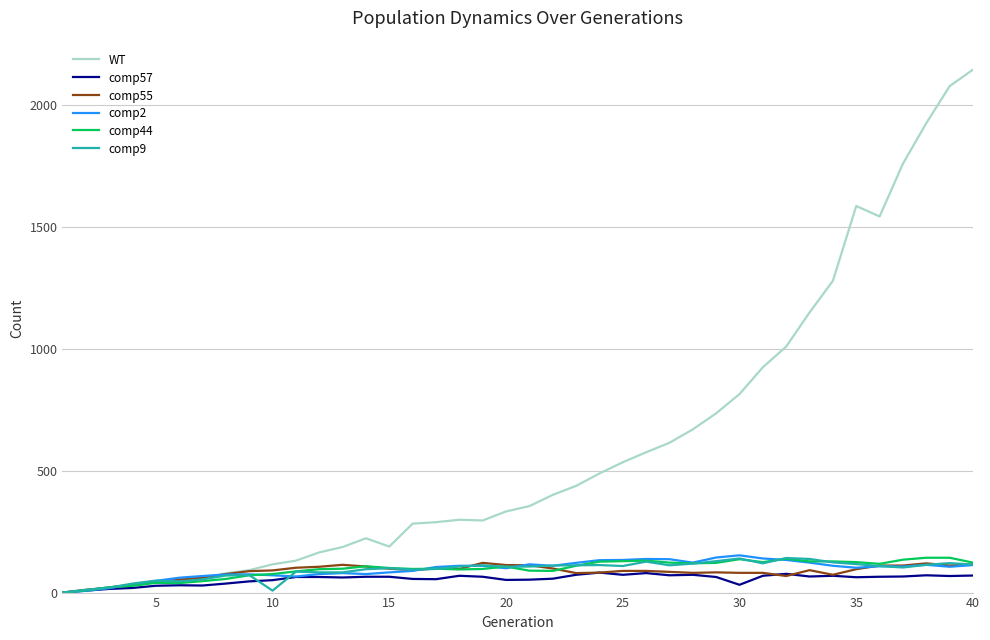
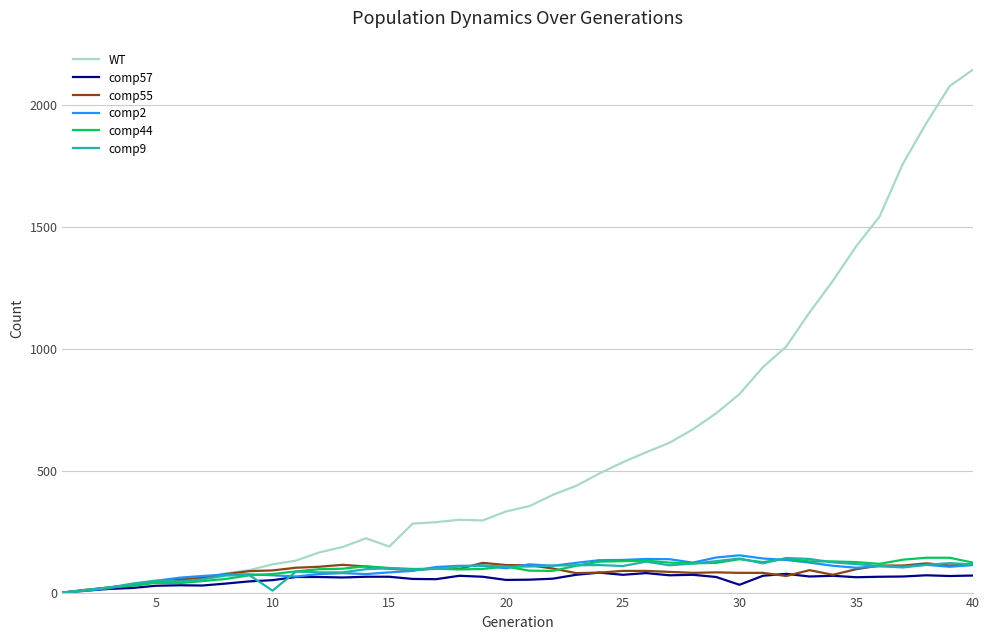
WT, 35: 1590 -> 1420
